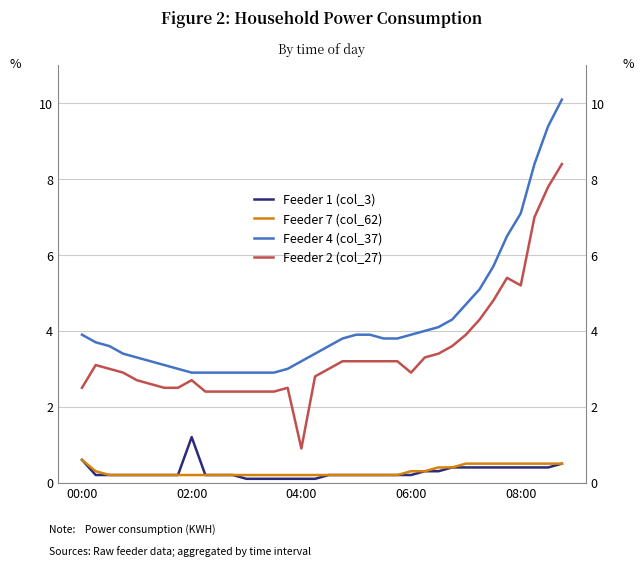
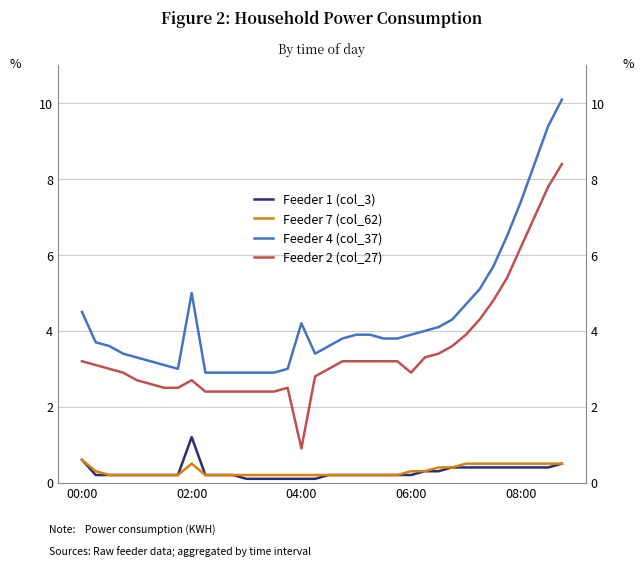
Feeder 4 (col_37), 00:00: 3.9 -> 4.5
Feeder 2 (col_27), 00:00: 2.5 -> 3.2
Feeder 7 (col_62), 02:00: 0.2 -> 0.5
Feeder 4 (col_37), 02:00: 2.9 -> 5.0
Feeder 4 (col_37), 04:00: 3.2 -> 4.2
Feeder 4 (col_37), 08:00: 7.1 -> 7.4
Feeder 2 (col_27), 08:00: 5.2 -> 6.2
